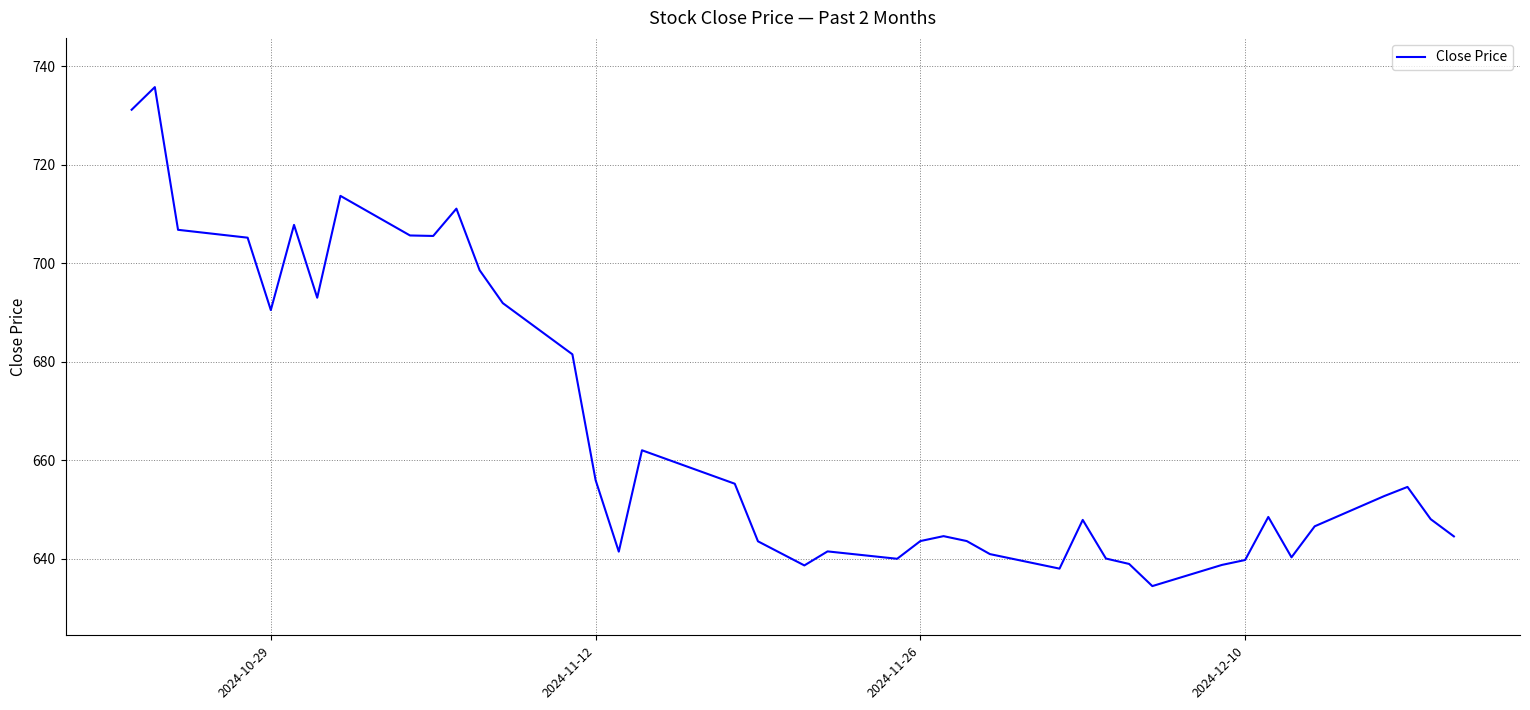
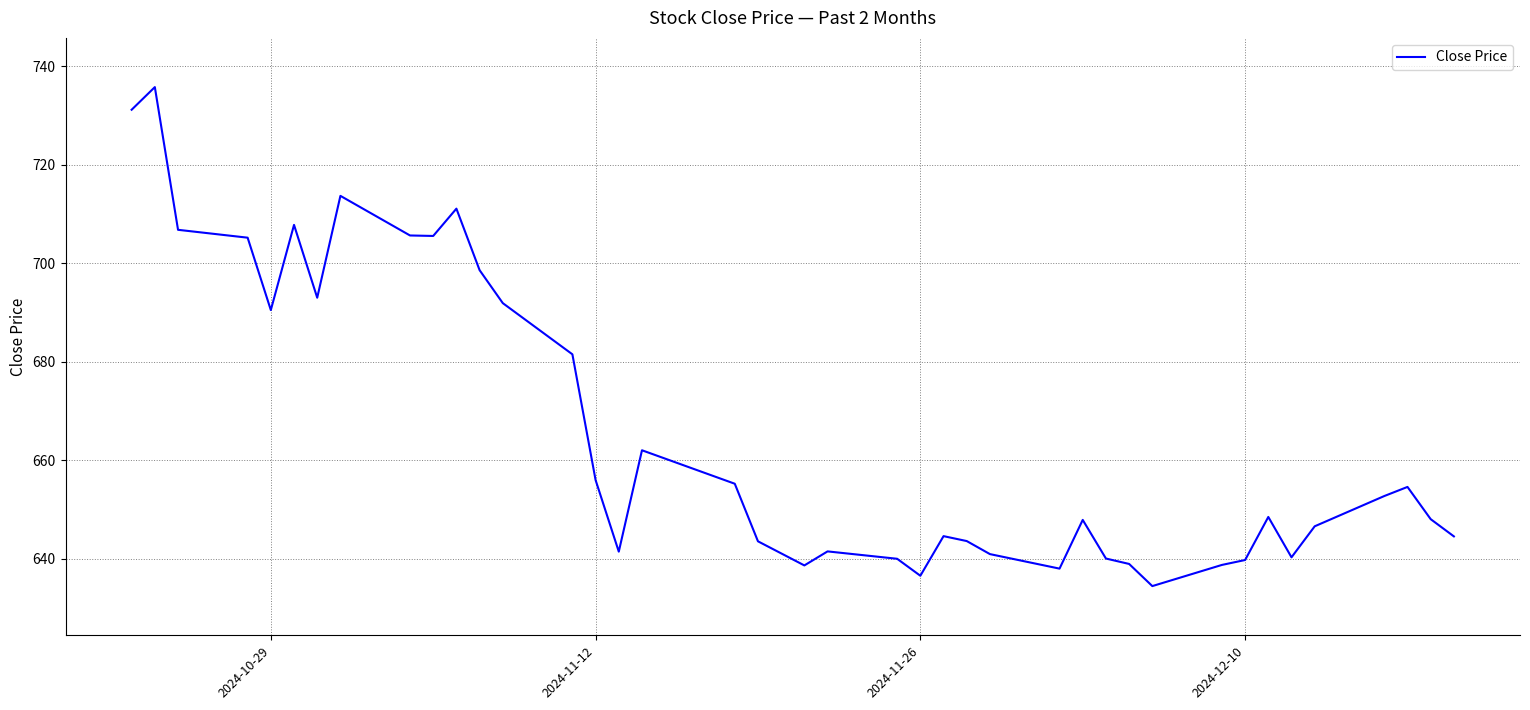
2024-11-26: 644 -> 637
